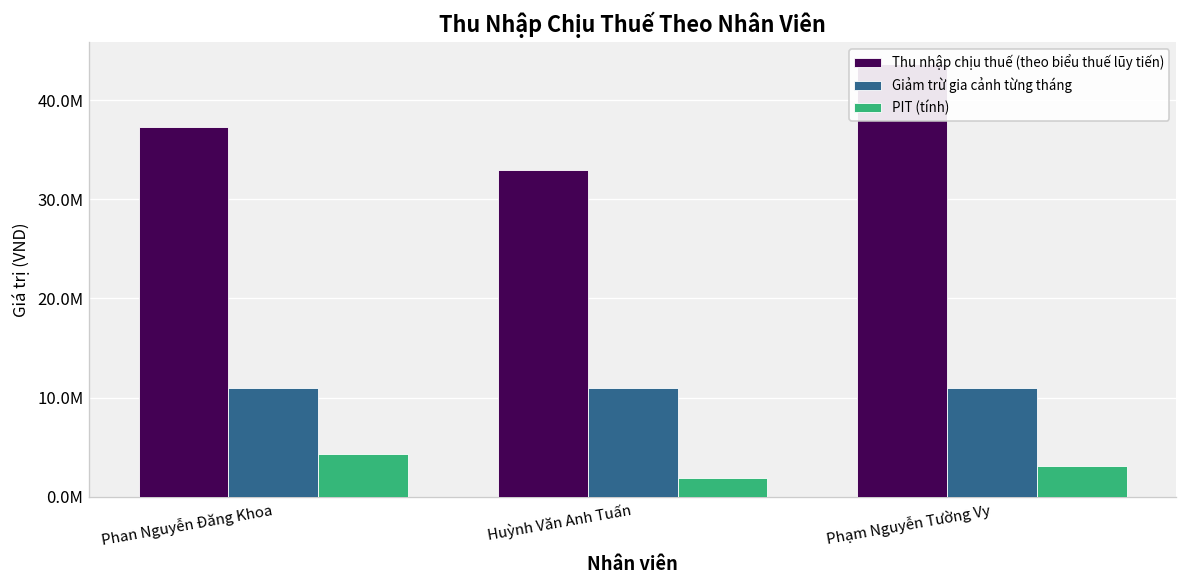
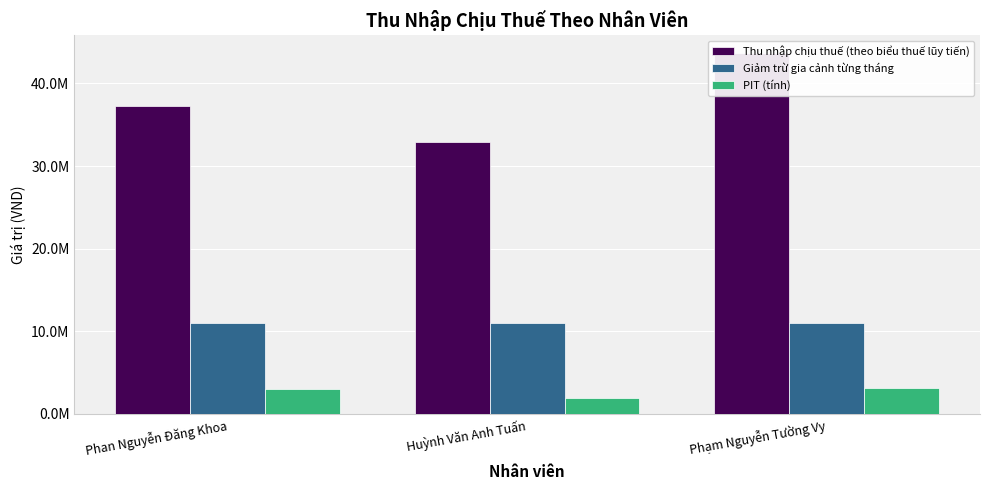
PIT (tính), Phan Nguyễn Đăng Khoa: 4000000 -> 3000000
